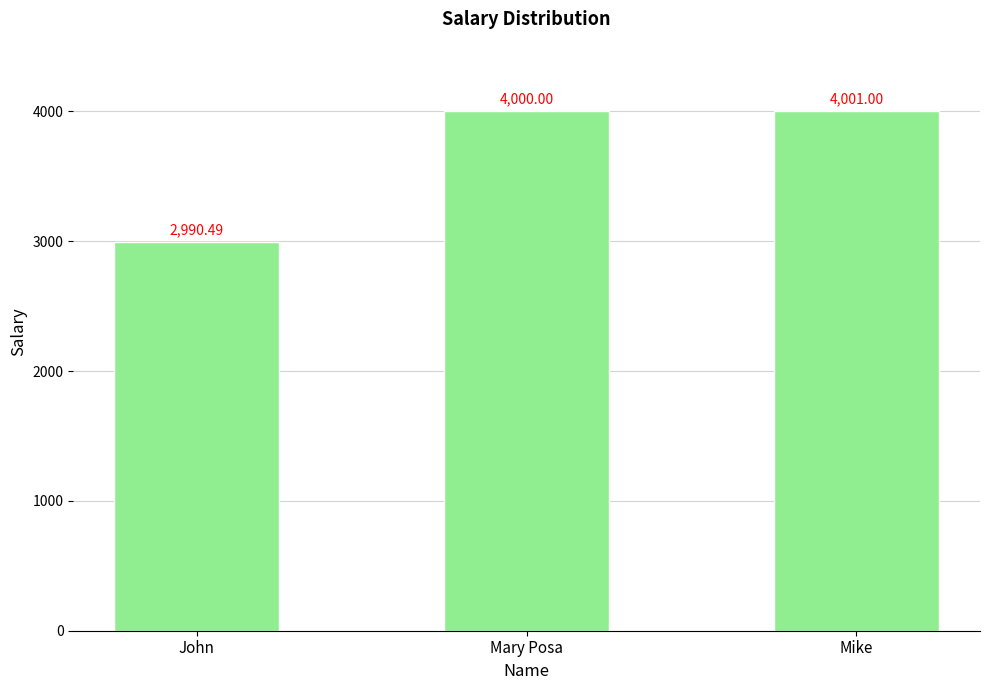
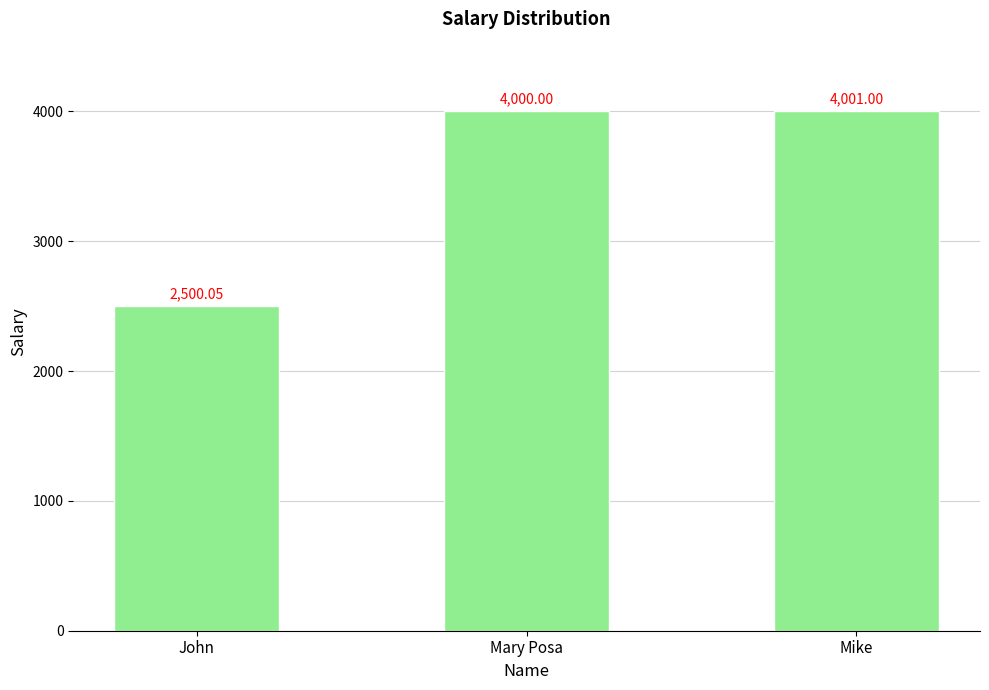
John: 2,990.49 -> 2,500.05
